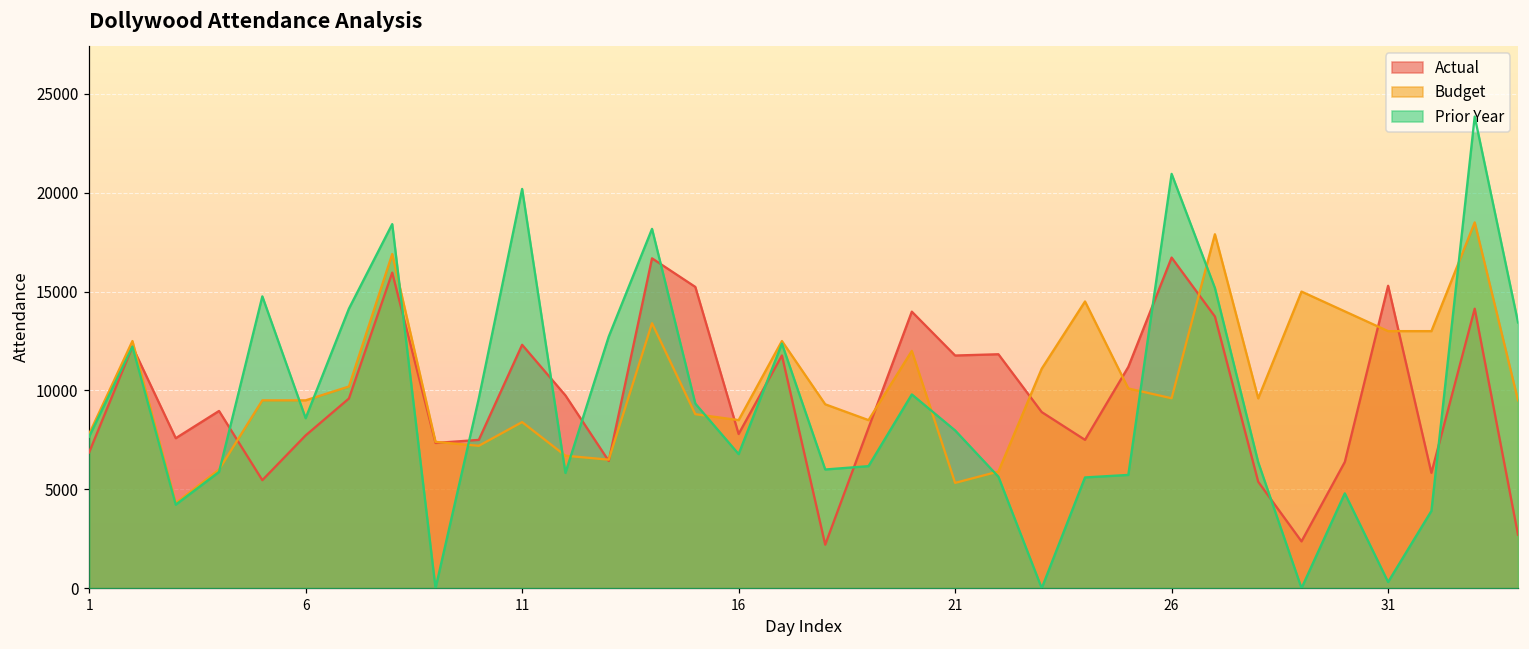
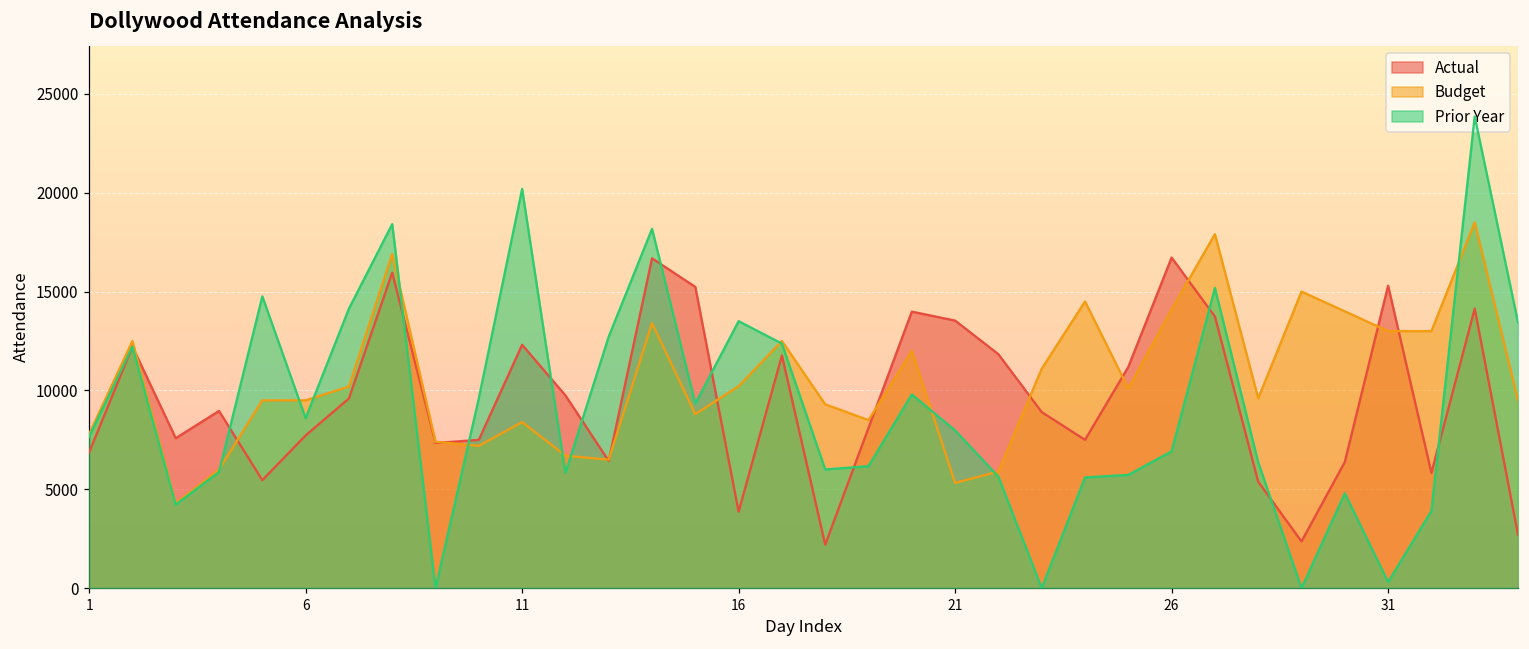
Actual, 16: 7800 -> 3900
Budget, 16: 8500 -> 10200
Prior Year, 16: 6800 -> 13500
Actual, 21: 11800 -> 13500
Budget, 26: 9600 -> 14100
Prior Year, 26: 21000 -> 6900
